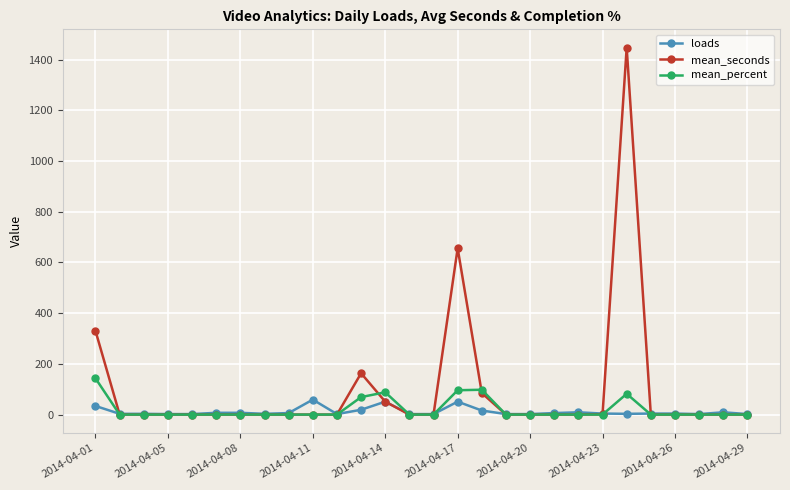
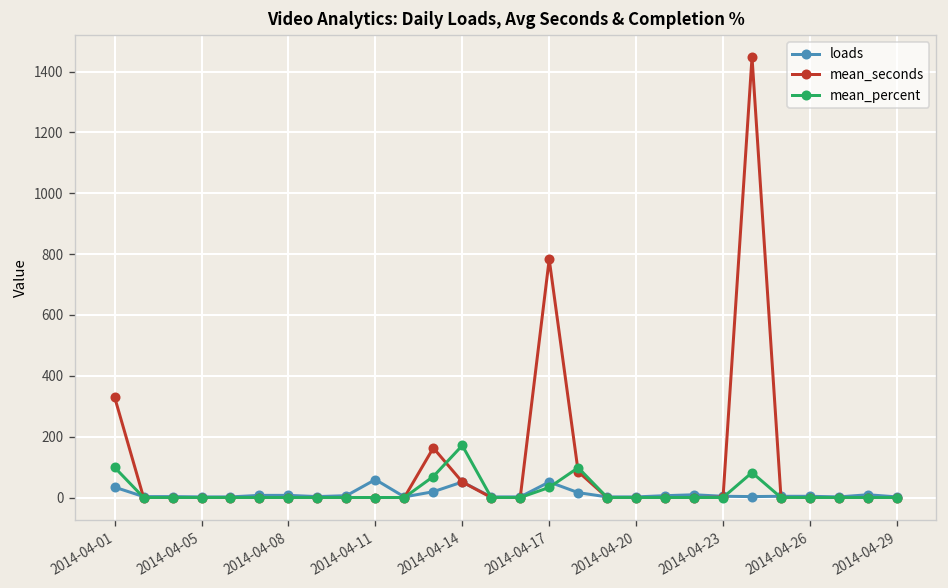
mean_percent, 2014-04-01: 140 -> 100
mean_percent, 2014-04-14: 90 -> 170
mean_seconds, 2014-04-17: 660 -> 780
mean_percent, 2014-04-17: 100 -> 30
